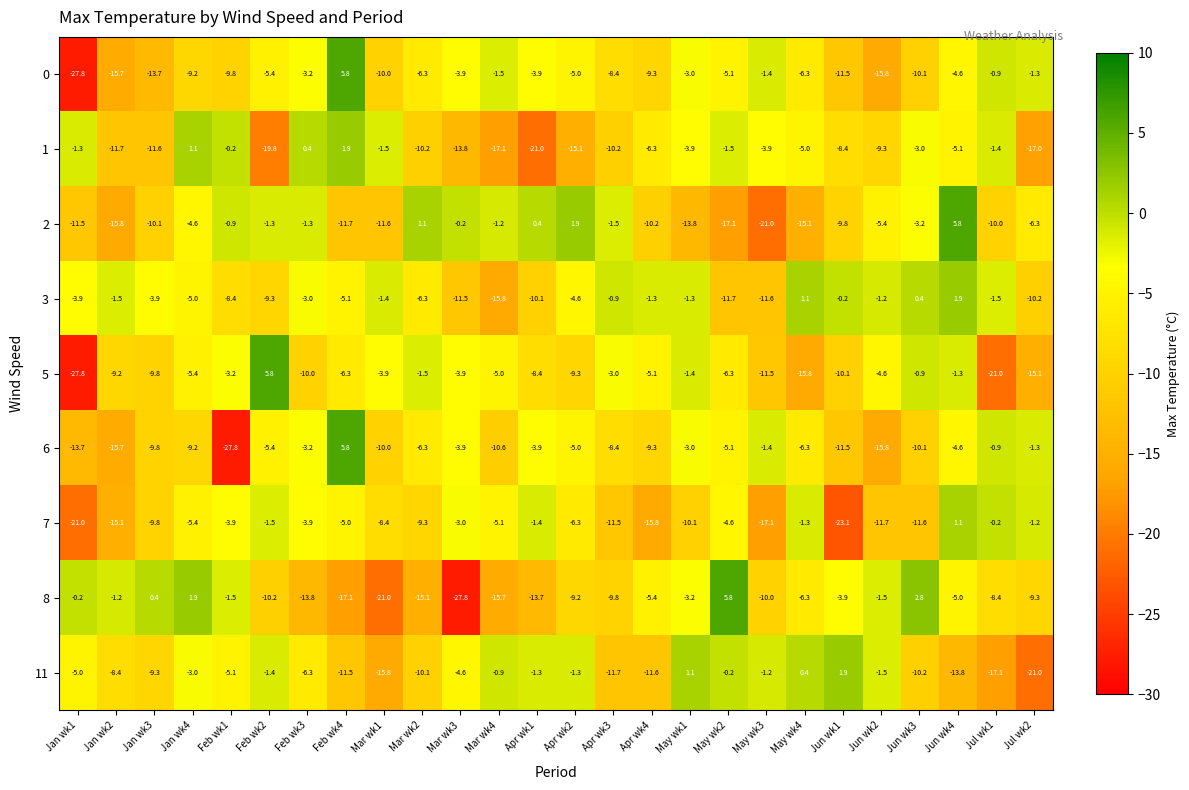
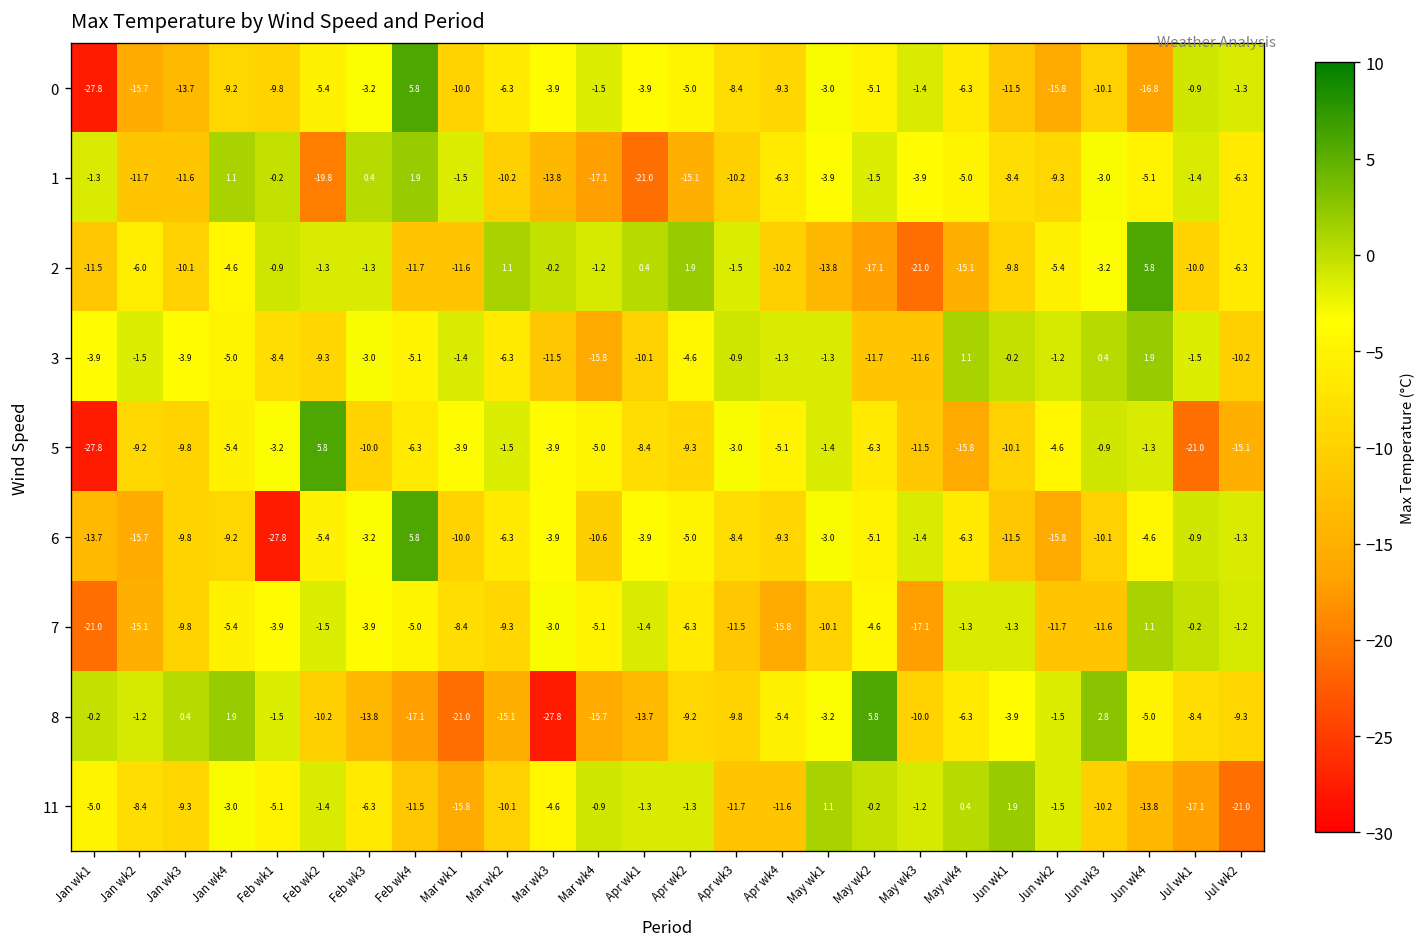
0, Jun wk4: -4.6 -> -16.8
1, Jul wk2: -17.0 -> -6.3
2, Jan wk2: -15.8 -> -6.0
7, Jun wk1: -23.1 -> -1.3
